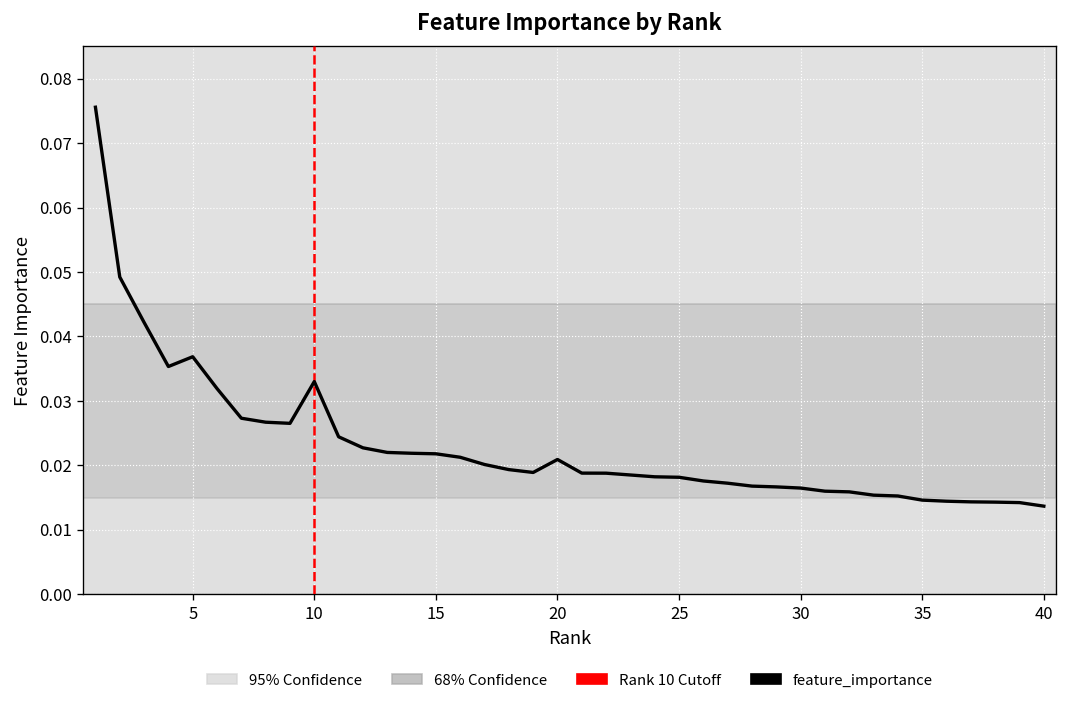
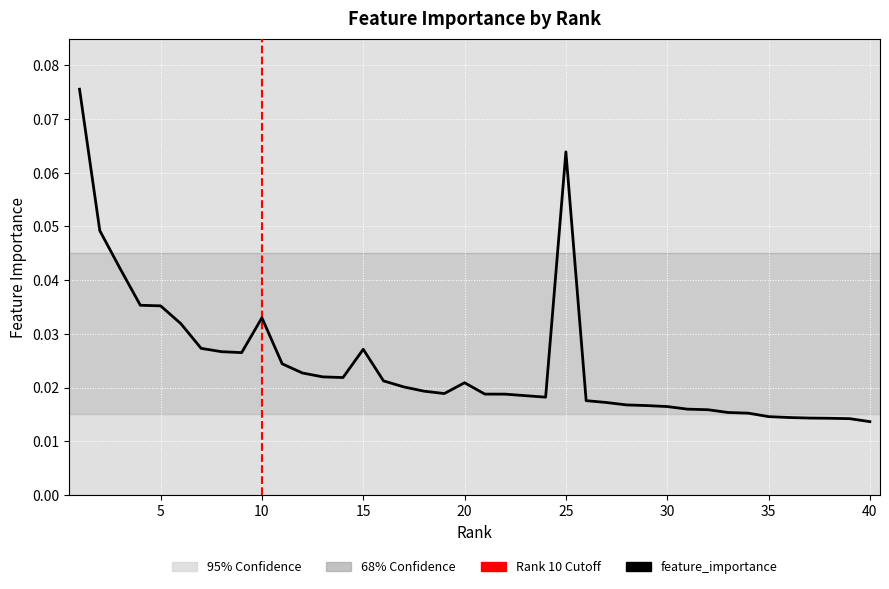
5: 0.037 -> 0.035
15: 0.022 -> 0.027
25: 0.018 -> 0.064
